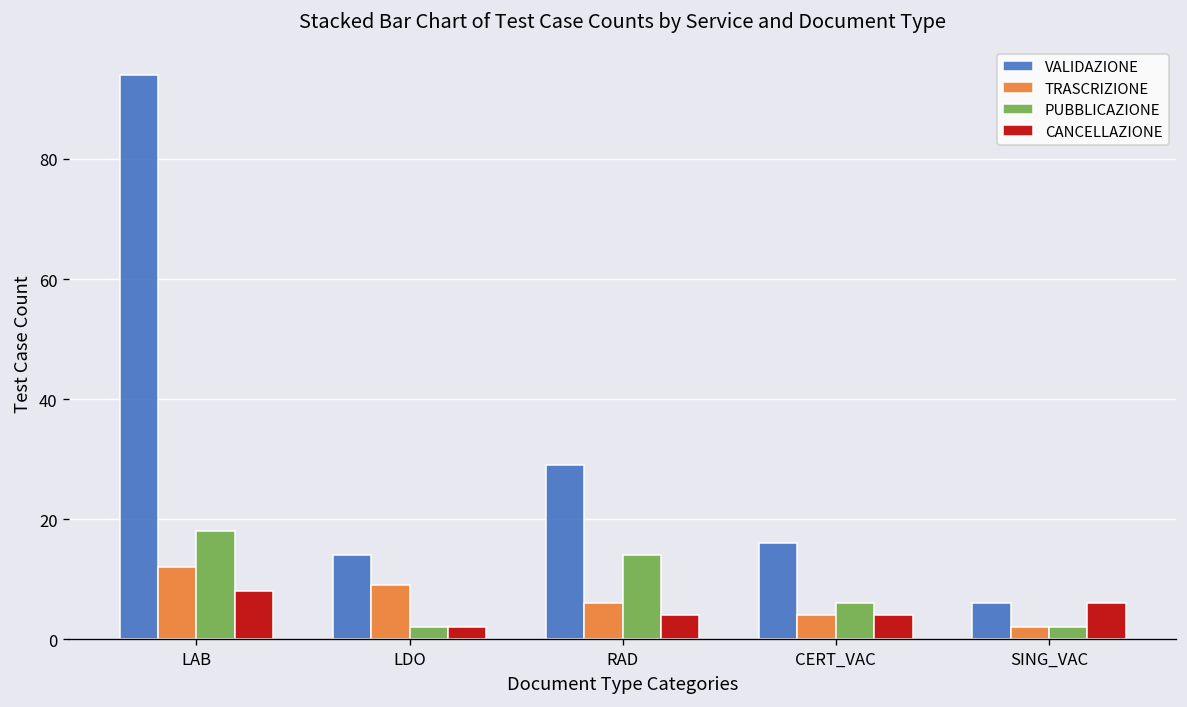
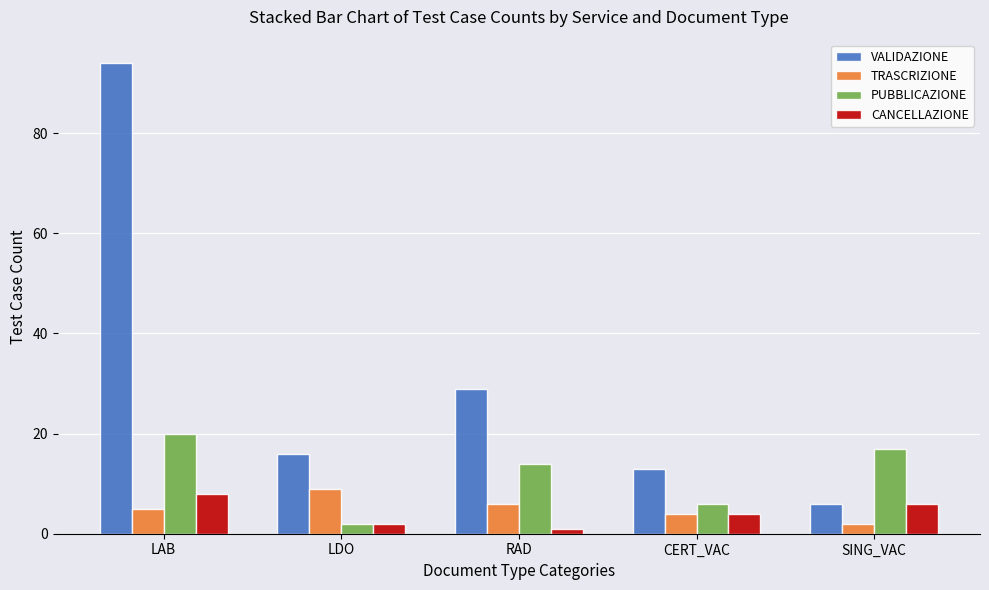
TRASCRIZIONE, LAB: 12 -> 5
PUBBLICAZIONE, LAB: 18 -> 20
VALIDAZIONE, LDO: 14 -> 16
CANCELLAZIONE, RAD: 4 -> 1
VALIDAZIONE, CERT_VAC: 16 -> 13
PUBBLICAZIONE, SING_VAC: 2 -> 17
